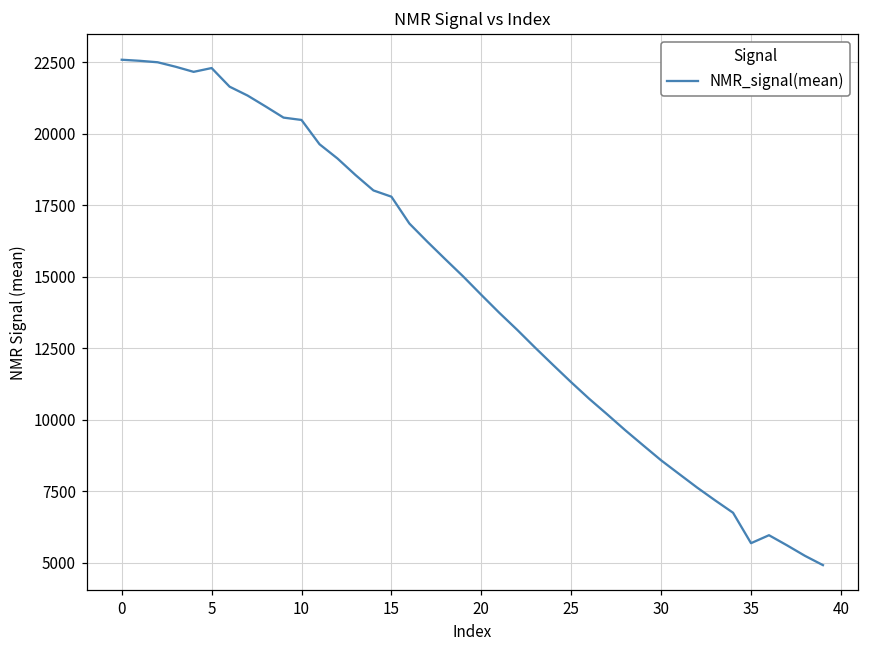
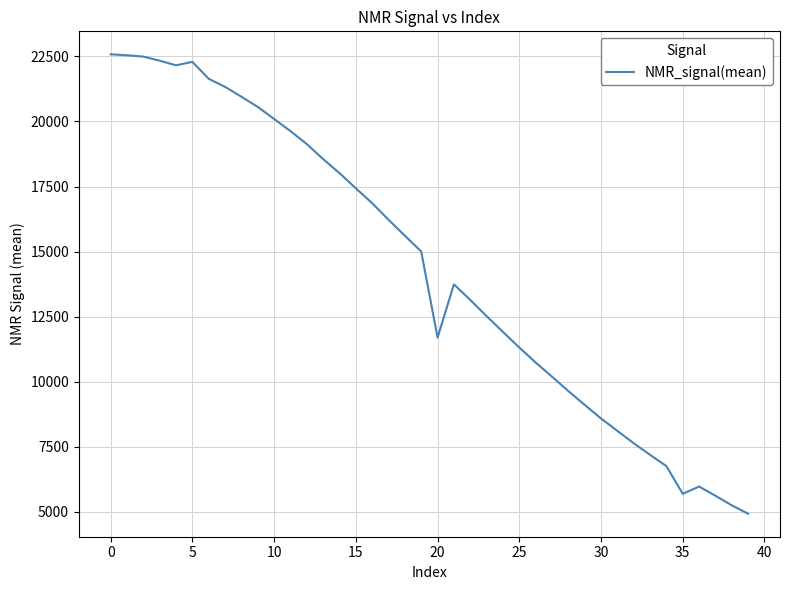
10: 20500 -> 20100
15: 17800 -> 17400
20: 14400 -> 11700
